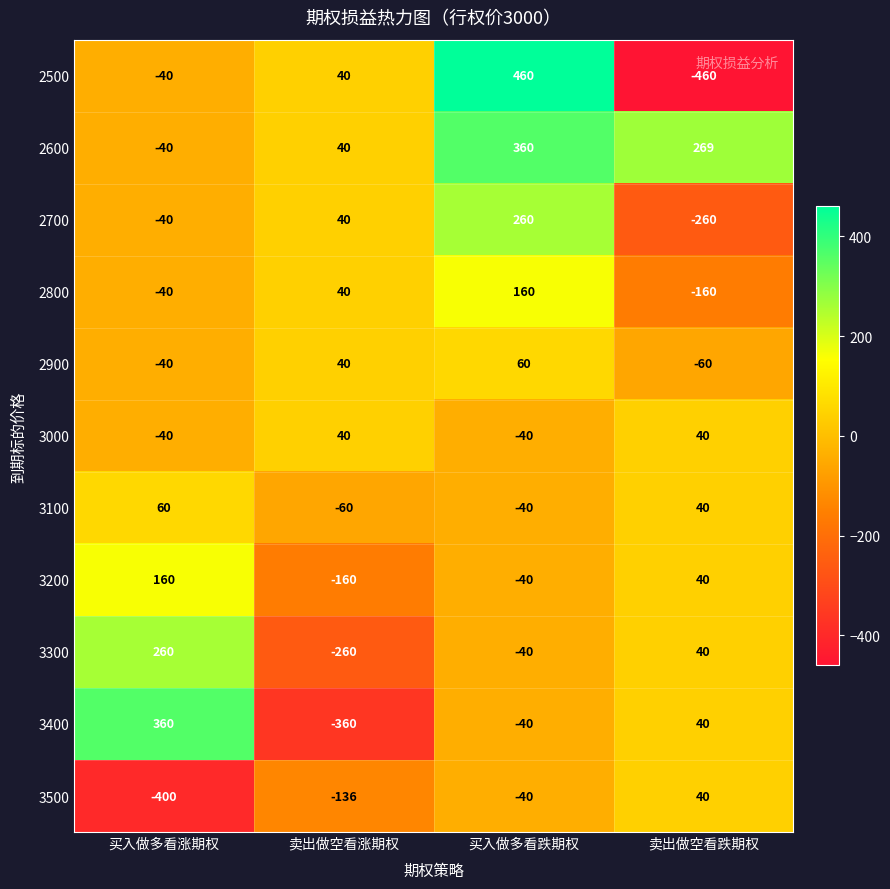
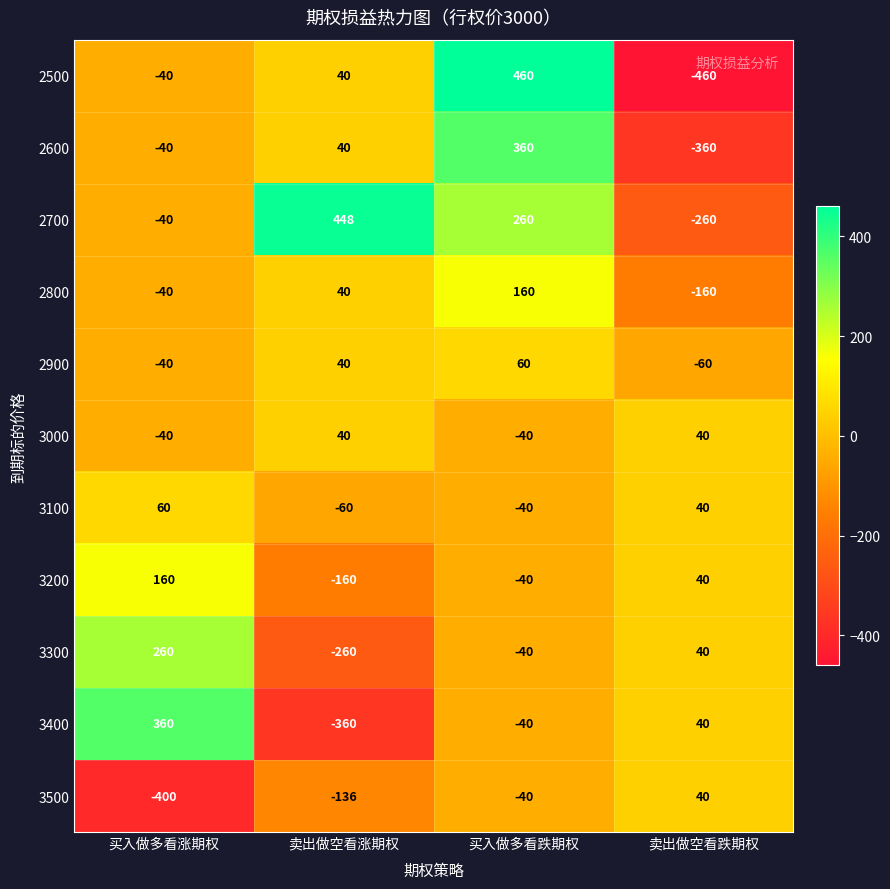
2600, 卖出做空看跌期权: 269 -> -360
2700, 卖出做空看涨期权: 40 -> 448
